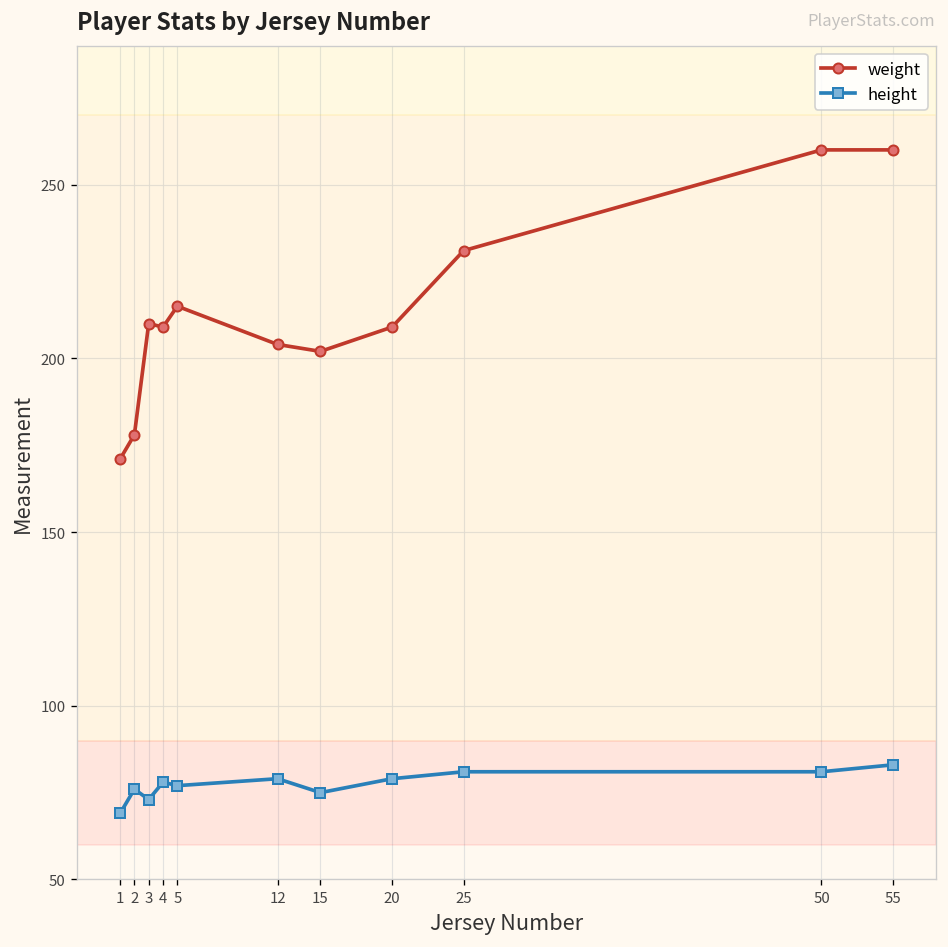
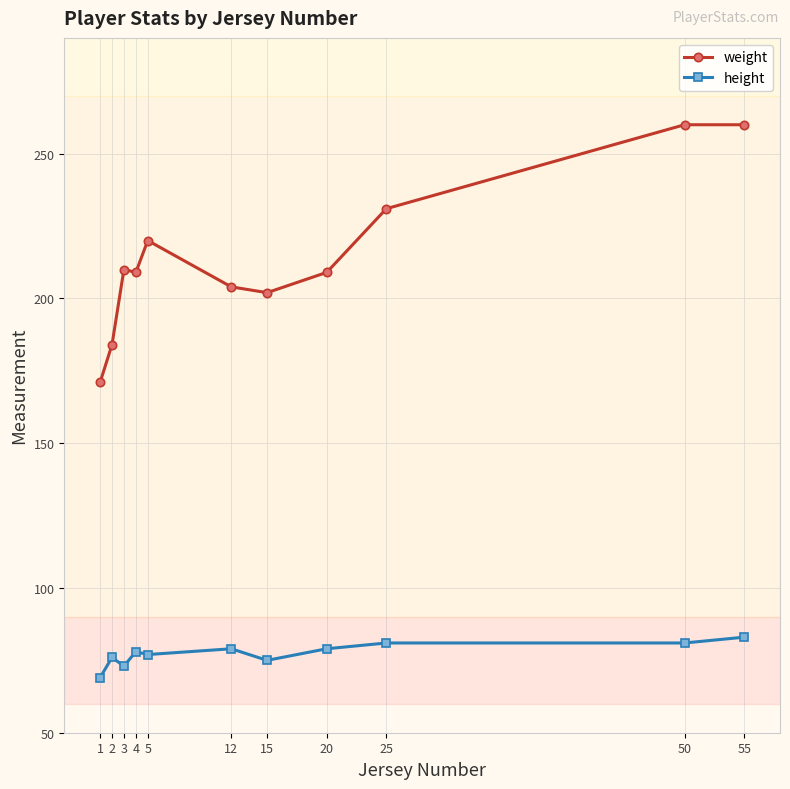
weight, 2: 178 -> 184
weight, 5: 215 -> 220
